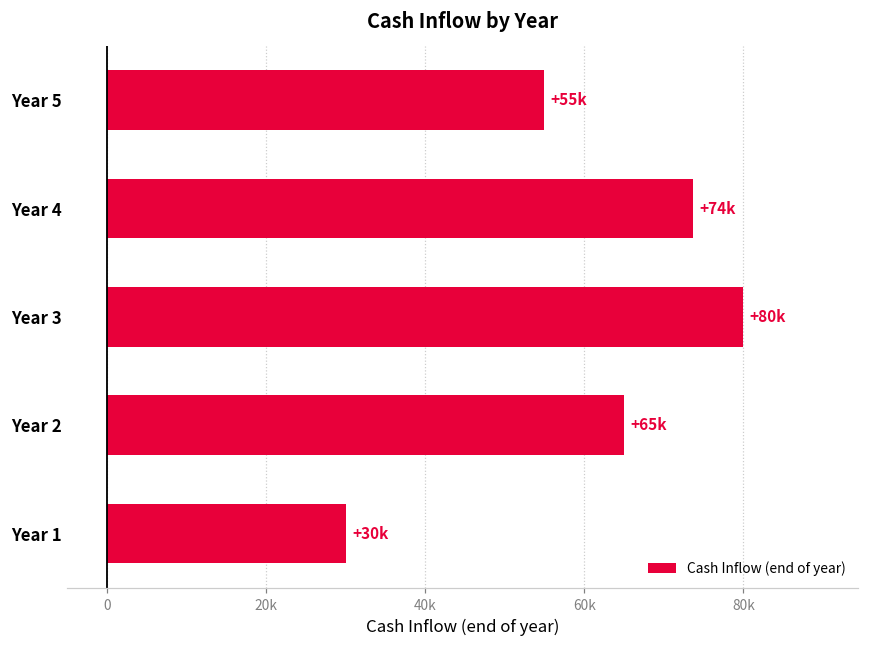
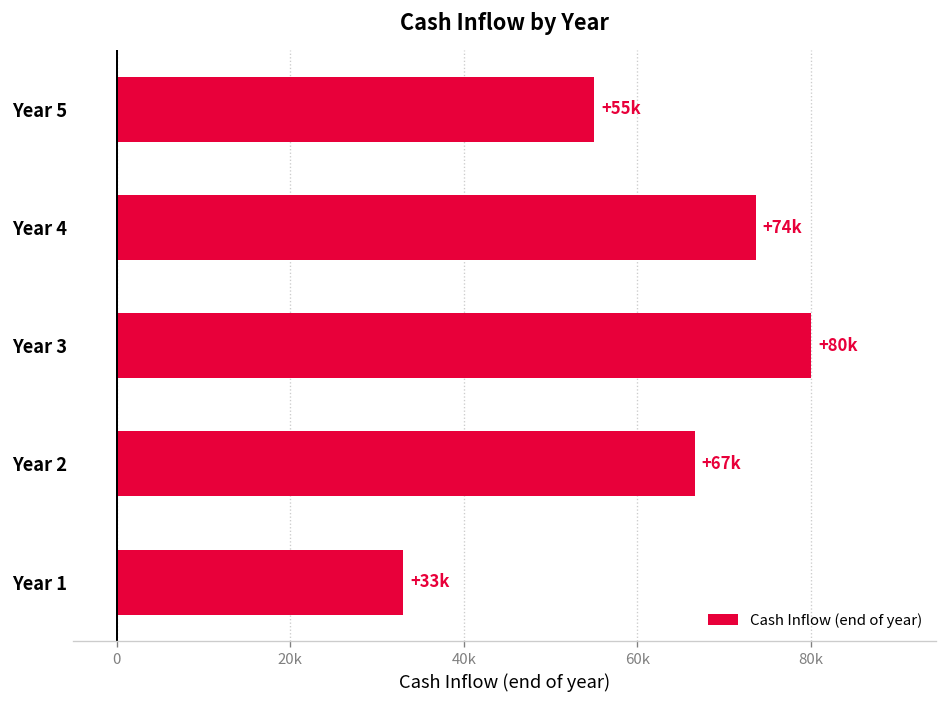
Year 2: +65k -> +67k
Year 1: +30k -> +33k
